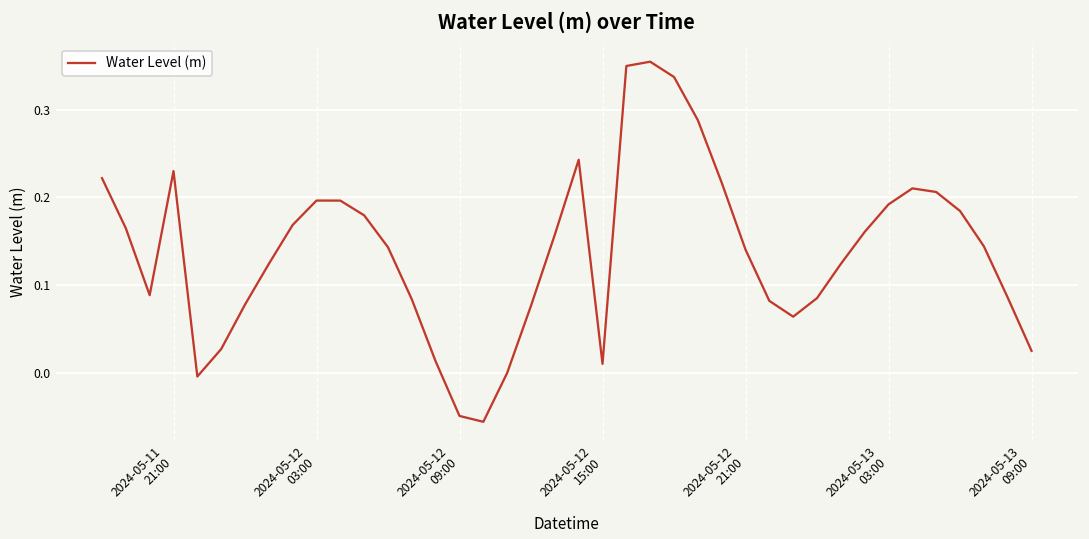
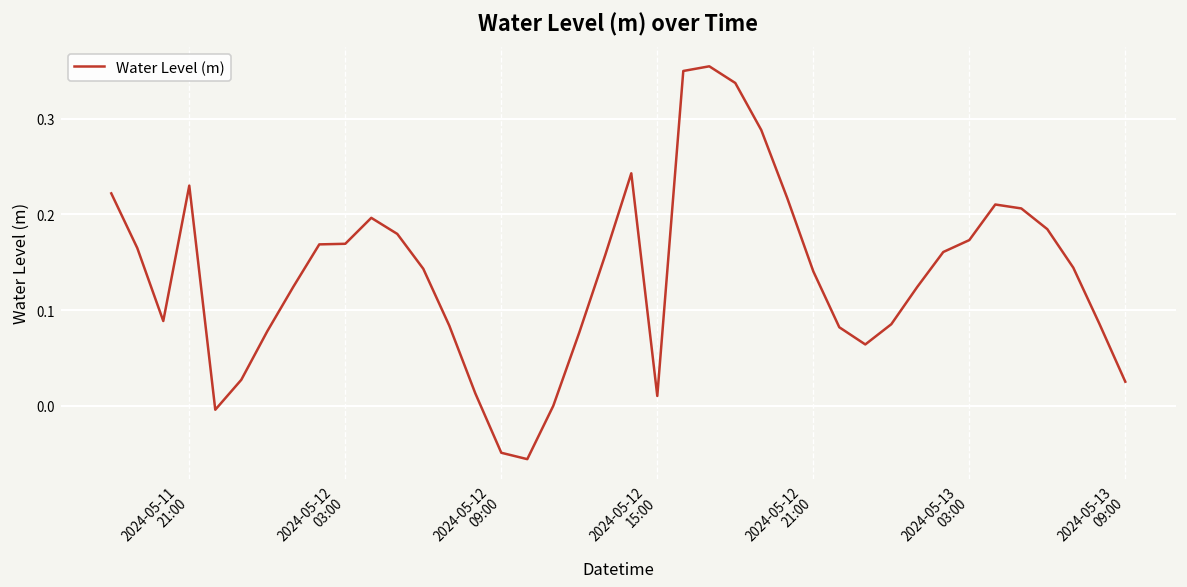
2024-05-12 03:00: 0.20 -> 0.17
2024-05-13 03:00: 0.19 -> 0.17
